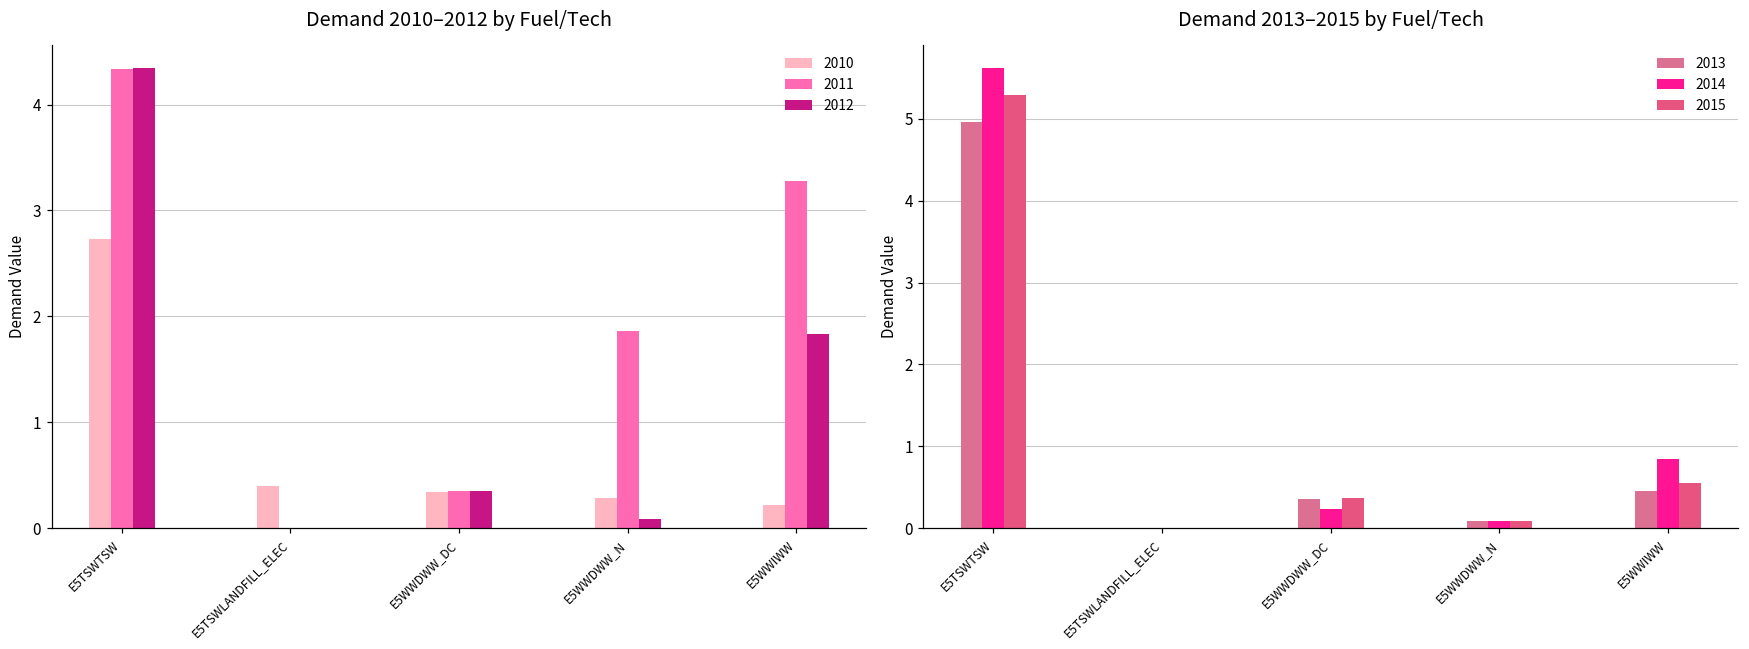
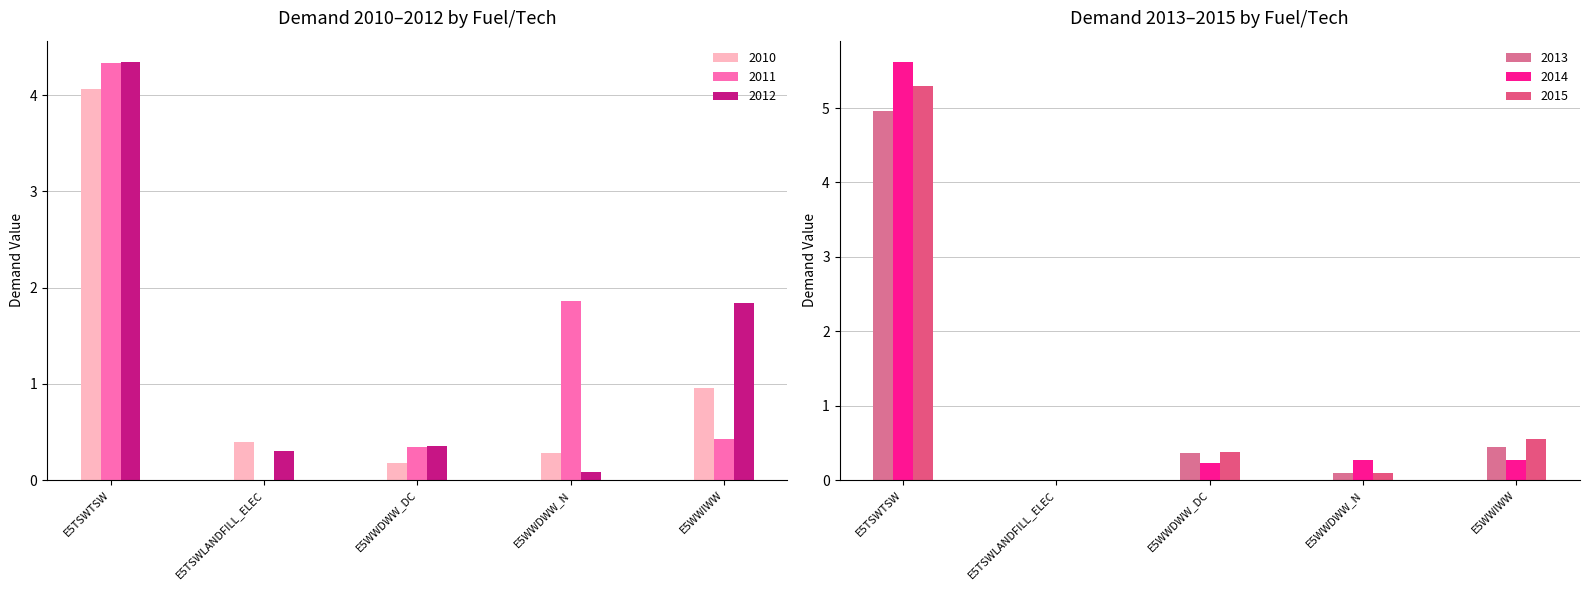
Demand 2010–2012 by Fuel/Tech, 2010, E5TSWTSW: 2.7 -> 4.1
Demand 2010–2012 by Fuel/Tech, 2012, E5TSWLANDFILL_ELEC: 0.0 -> 0.3
Demand 2010–2012 by Fuel/Tech, 2010, E5WWDWW_DC: 0.3 -> 0.2
Demand 2010–2012 by Fuel/Tech, 2010, E5WWIWW: 0.2 -> 1.0
Demand 2010–2012 by Fuel/Tech, 2011, E5WWIWW: 3.3 -> 0.4
Demand 2013–2015 by Fuel/Tech, 2014, E5WWDWW_N: 0.1 -> 0.3
Demand 2013–2015 by Fuel/Tech, 2014, E5WWIWW: 0.8 -> 0.3
